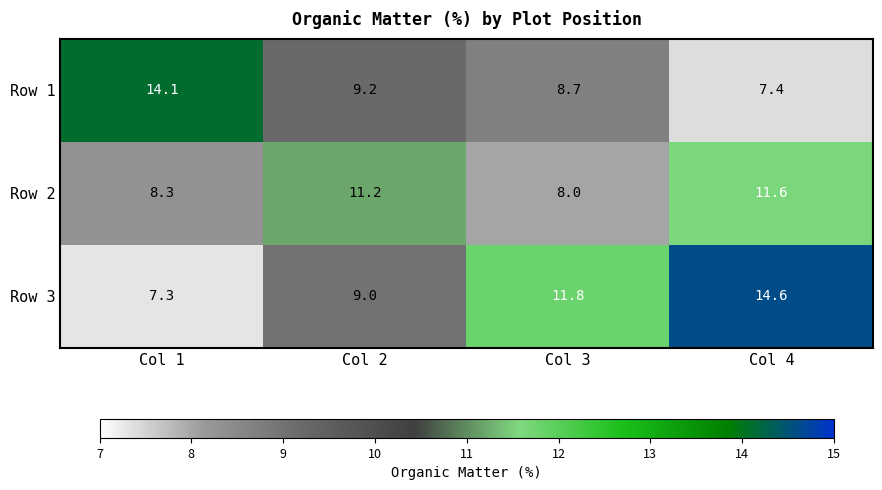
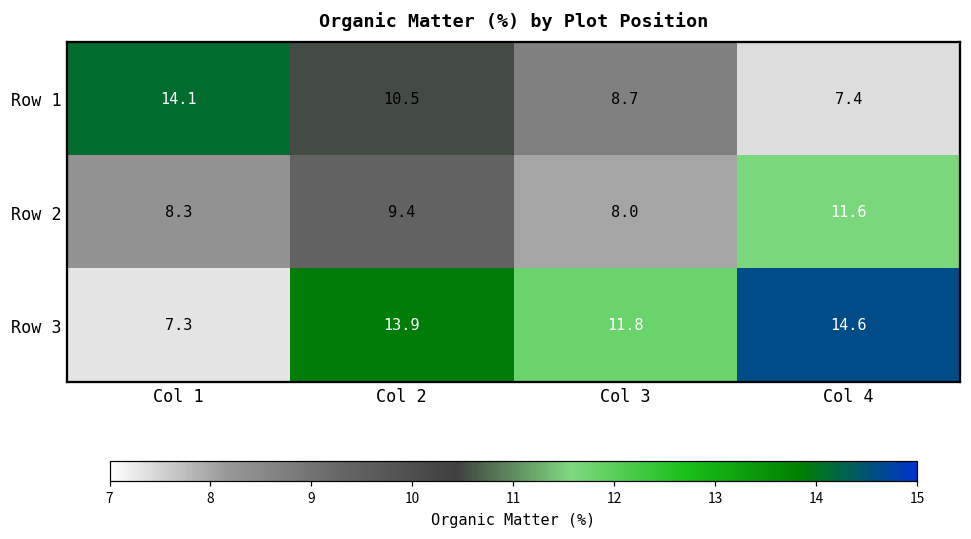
Row 1, Col 2: 9.2 -> 10.5
Row 2, Col 2: 11.2 -> 9.4
Row 3, Col 2: 9.0 -> 13.9
